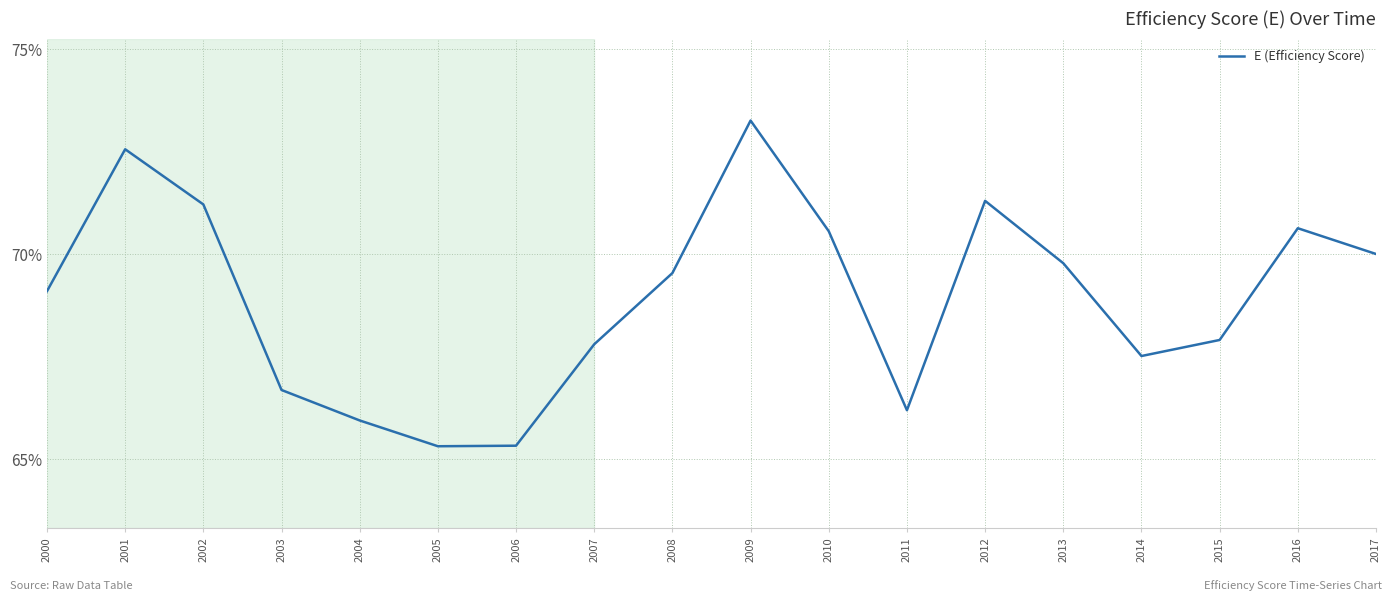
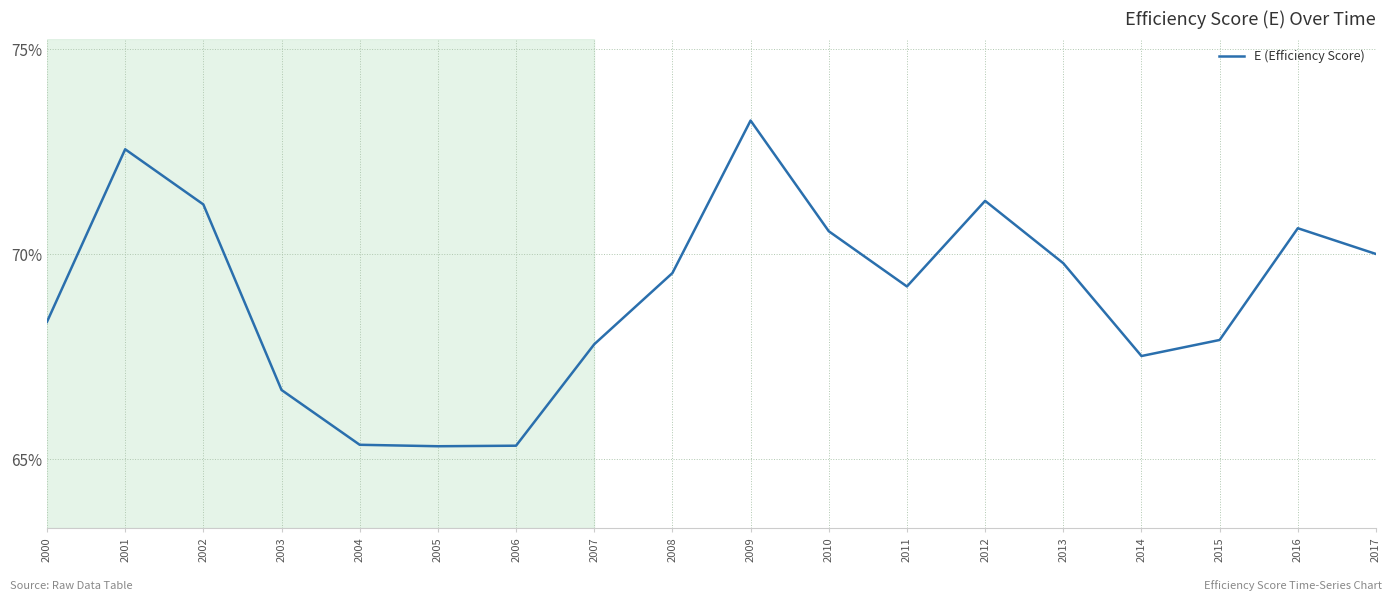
2000: 69.1% -> 68.3%
2004: 65.9% -> 65.3%
2011: 66.2% -> 69.2%
